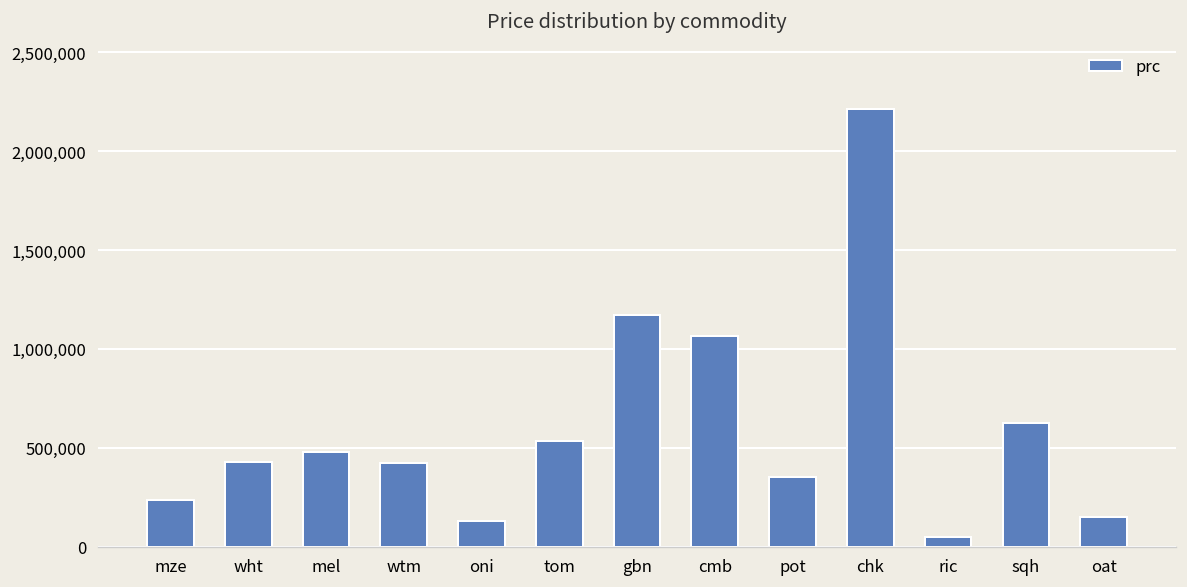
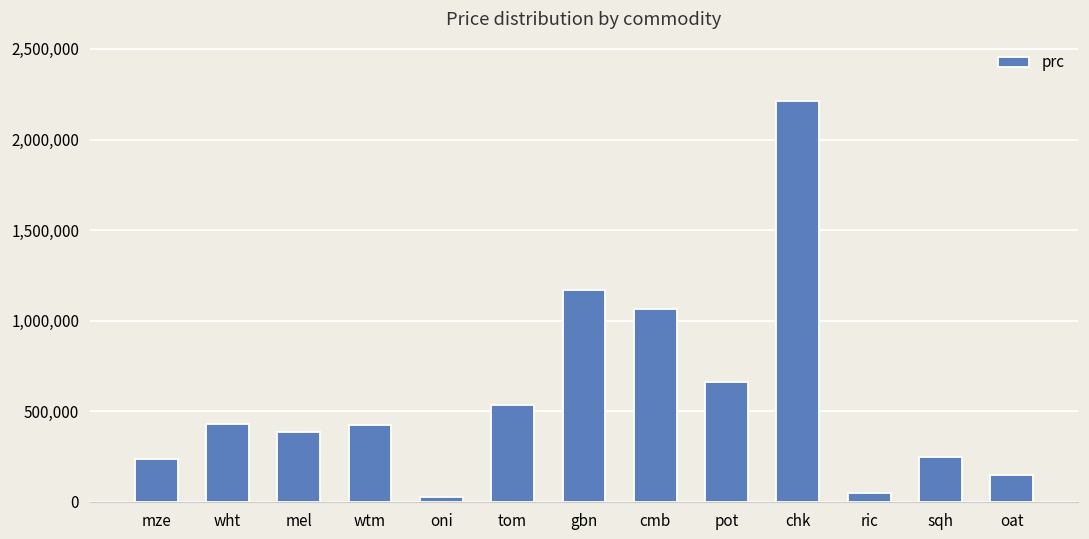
mel: 480,000 -> 380,000
oni: 130,000 -> 30,000
pot: 350,000 -> 660,000
sqh: 630,000 -> 250,000
